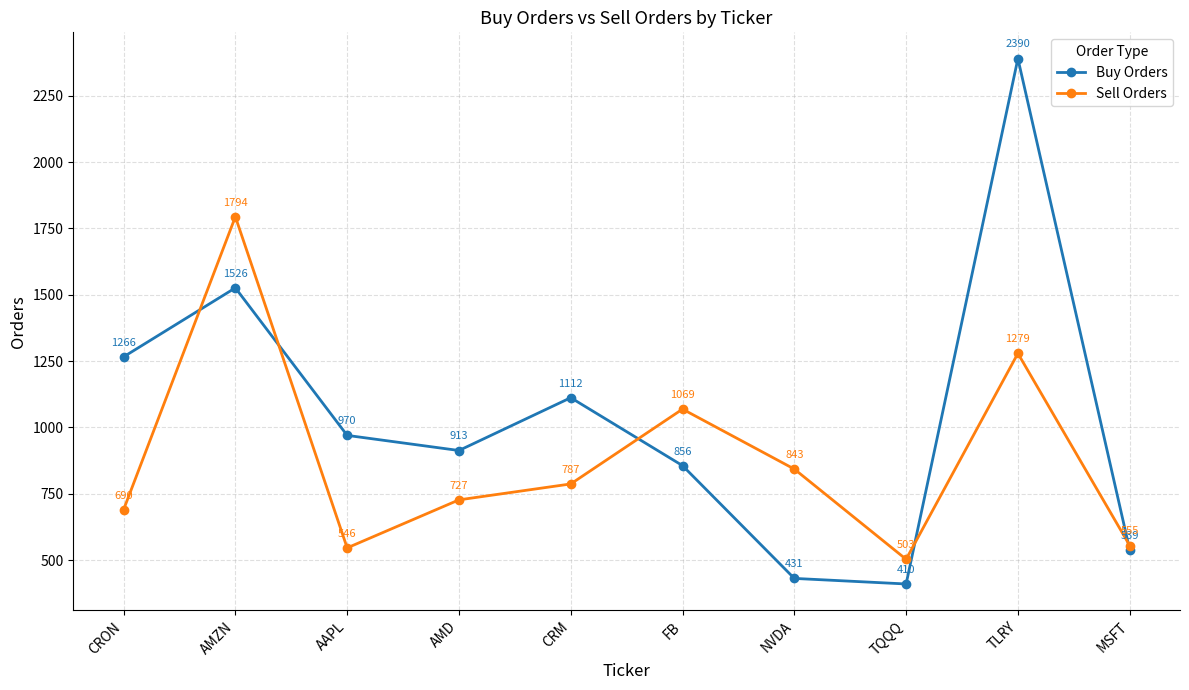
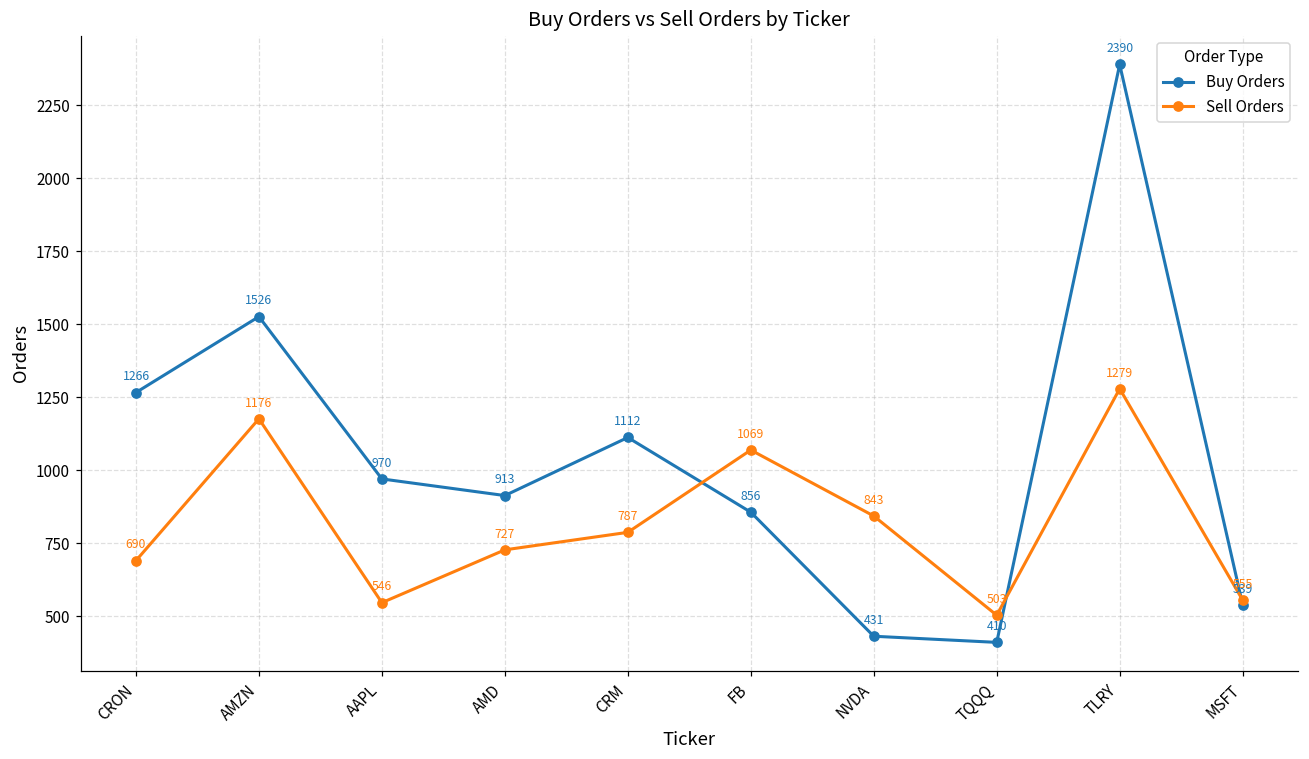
Sell Orders, AMZN: 1794 -> 1176
